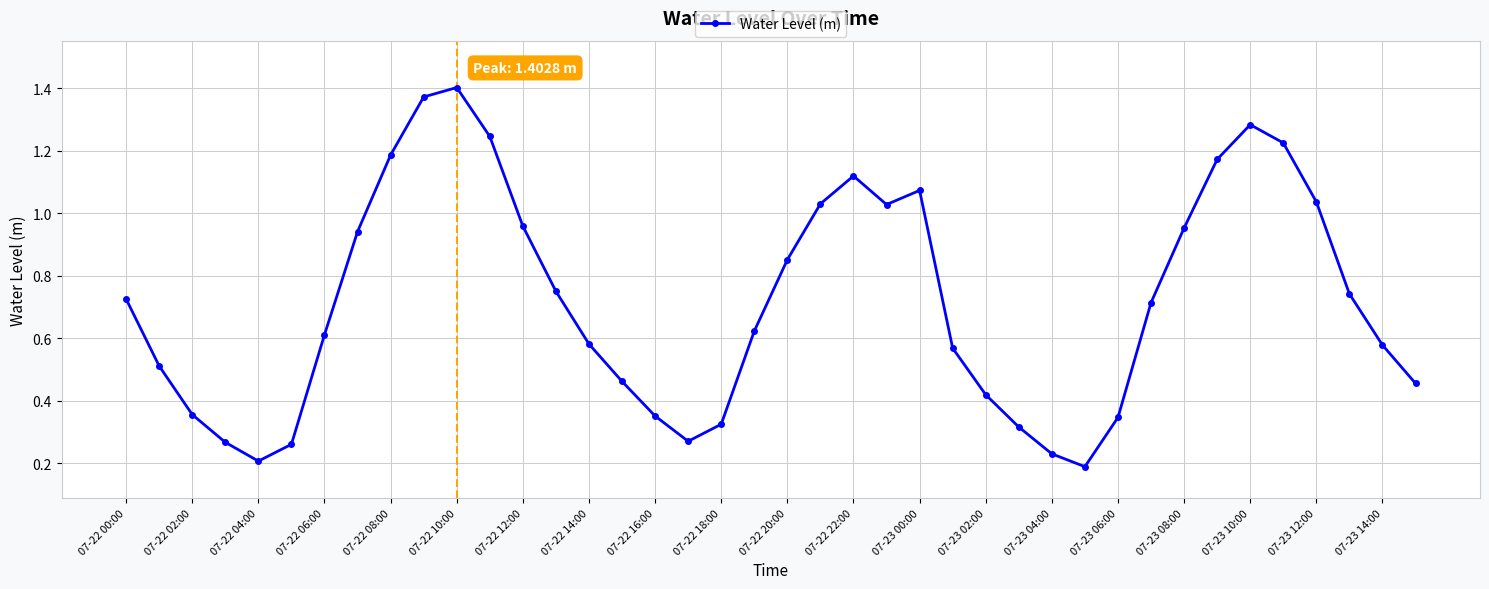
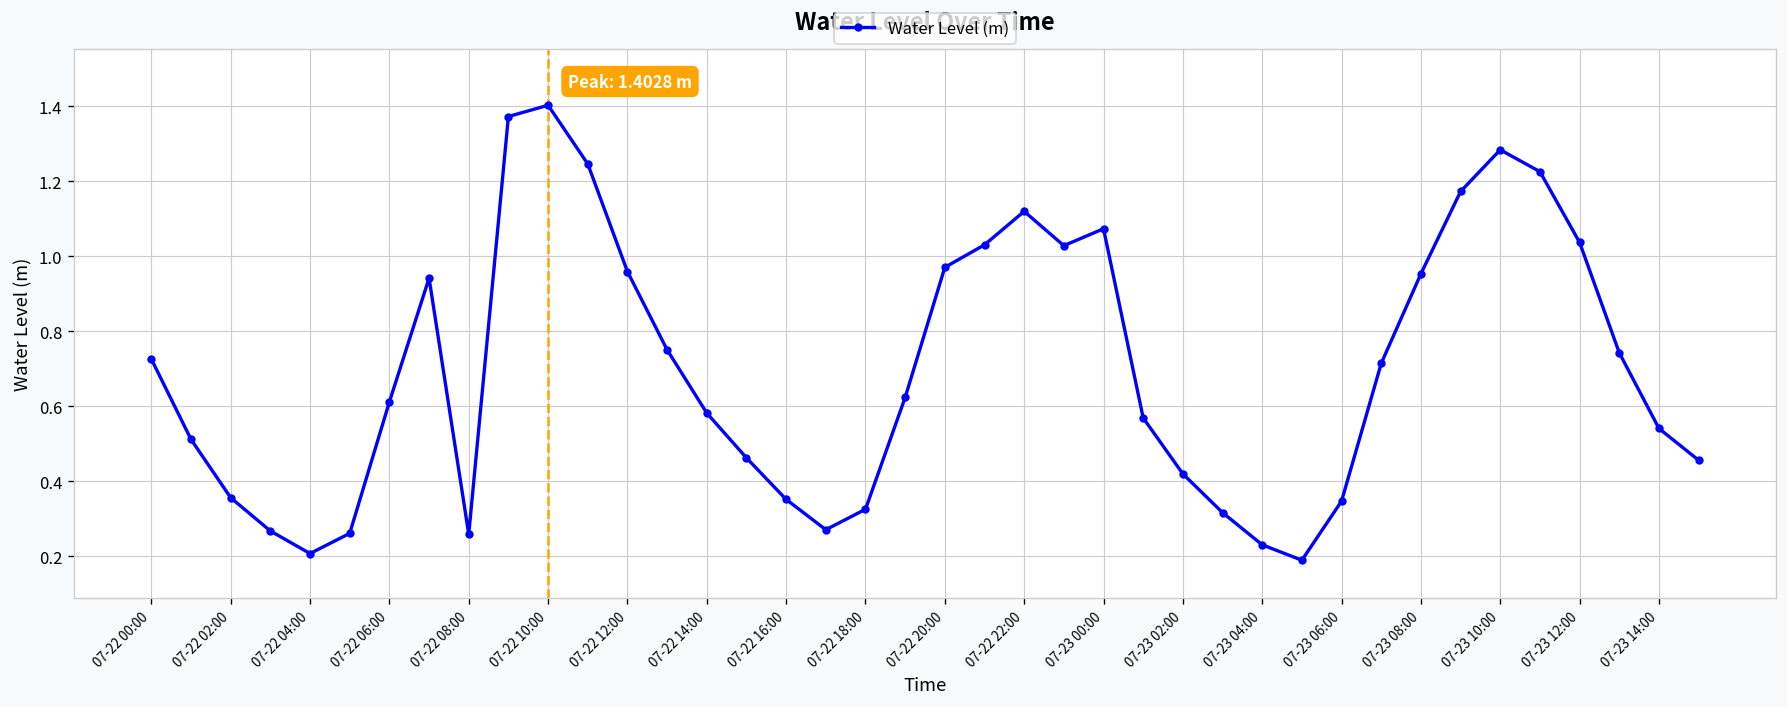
07-22 08:00: 1.19 -> 0.26
07-22 20:00: 0.85 -> 0.97
07-23 14:00: 0.58 -> 0.54
